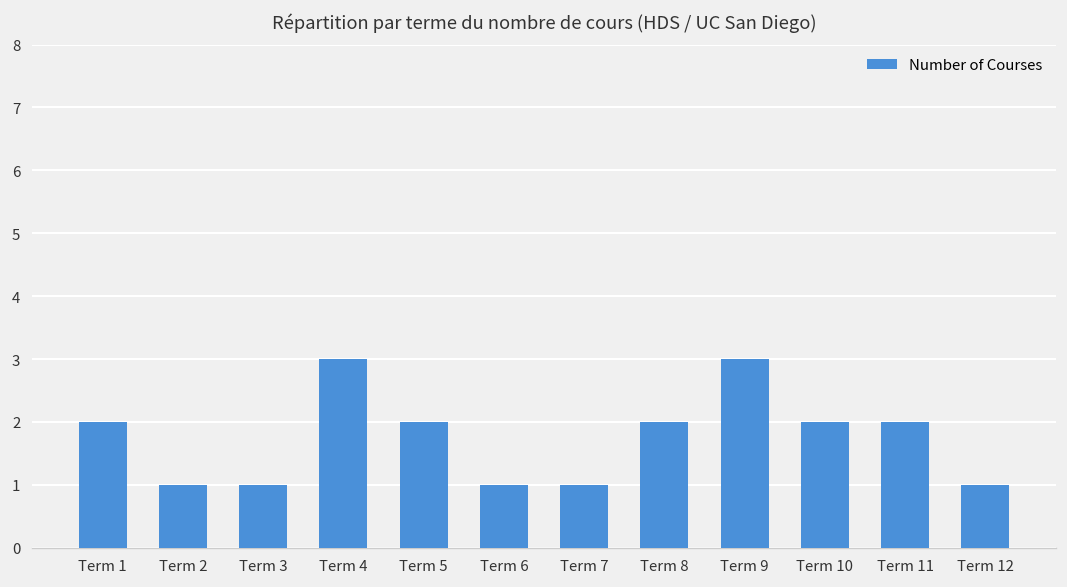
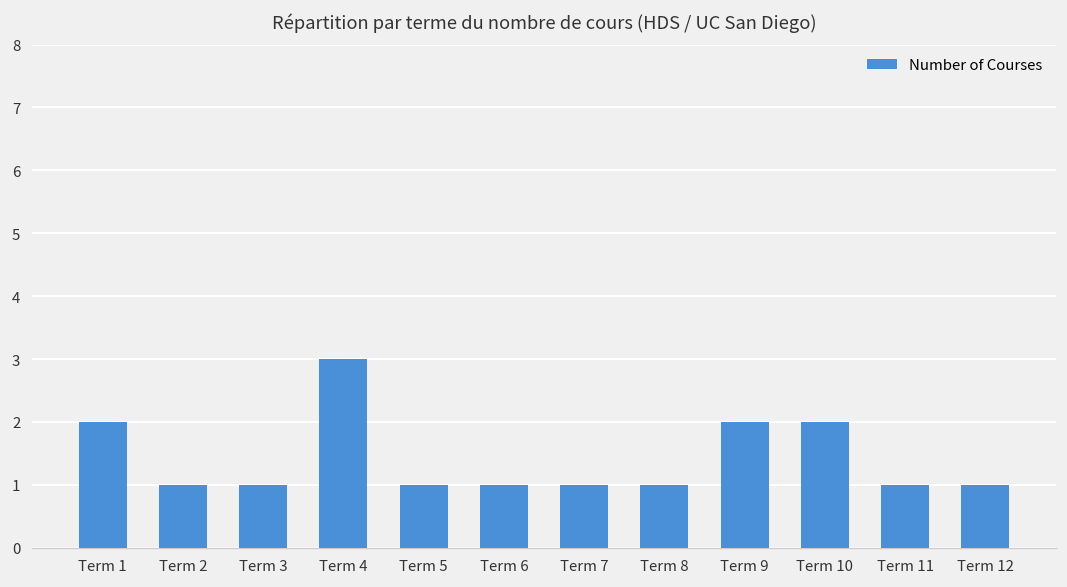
Term 5: 2 -> 1
Term 8: 2 -> 1
Term 9: 3 -> 2
Term 11: 2 -> 1
